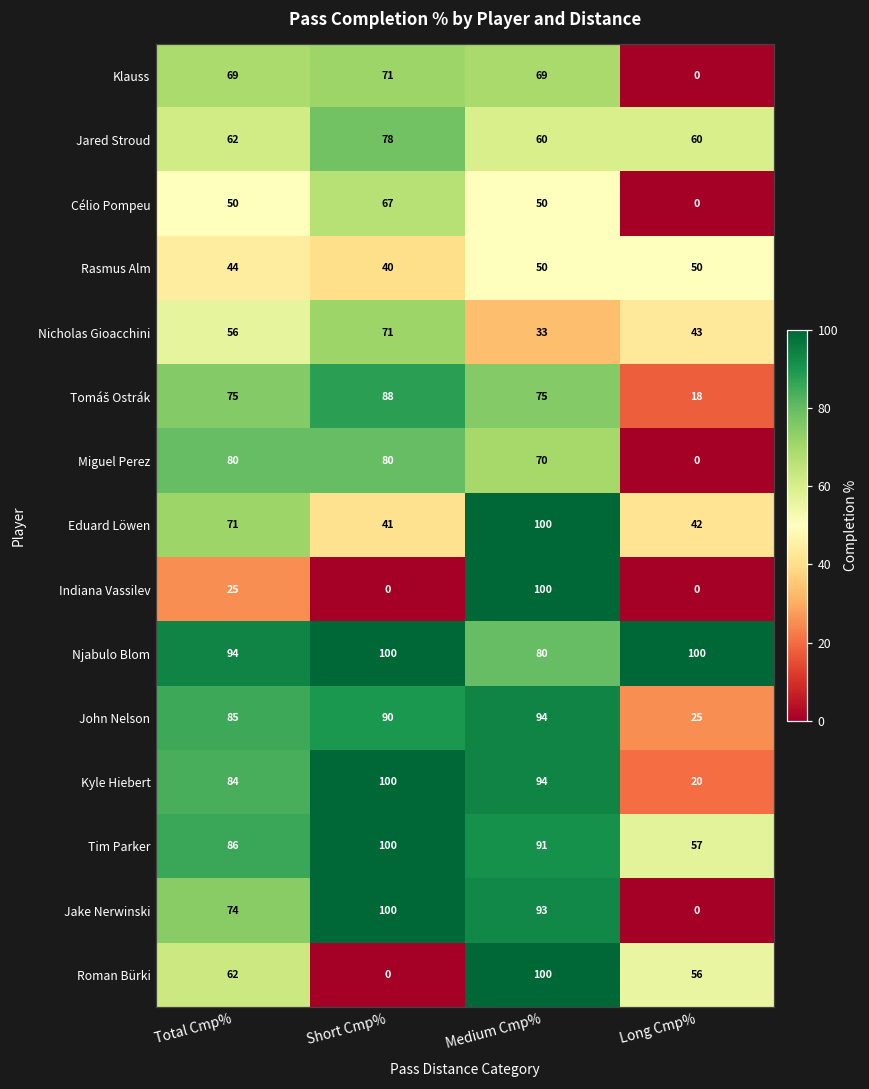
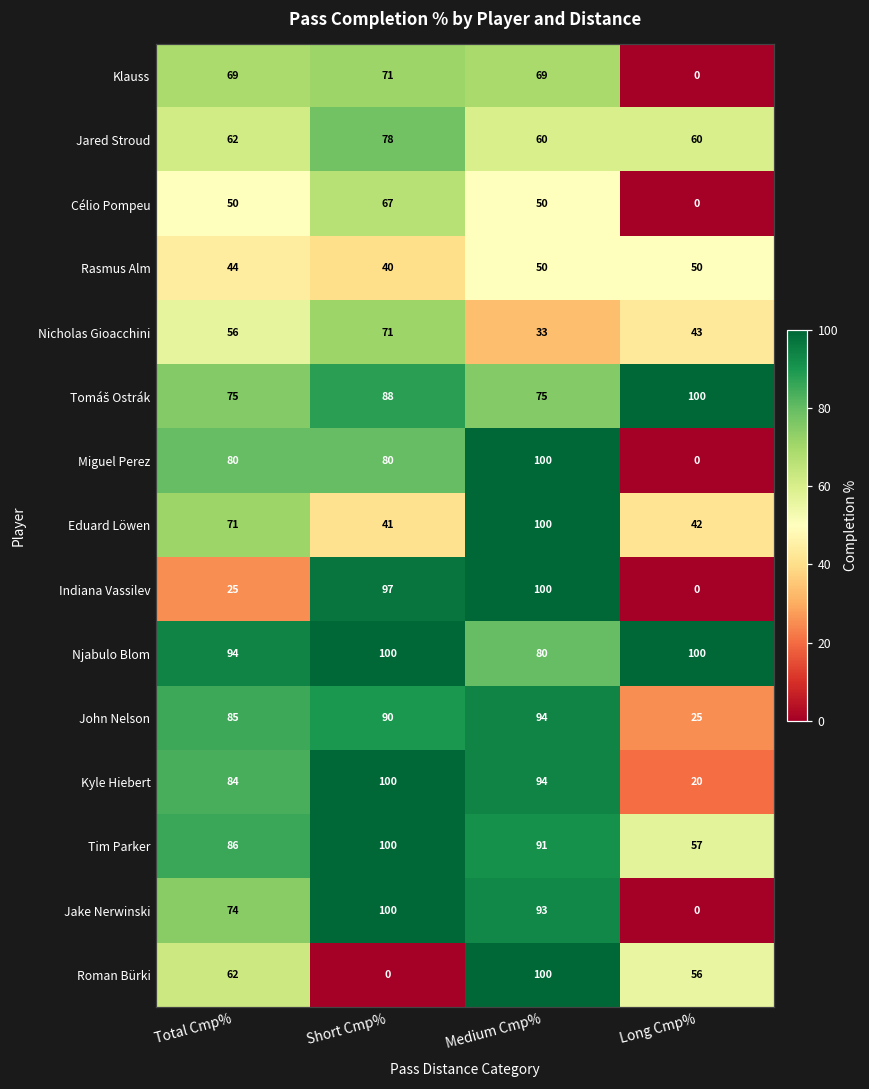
Tomáš Ostrák, Long Cmp%: 18 -> 100
Miguel Perez, Medium Cmp%: 70 -> 100
Indiana Vassilev, Short Cmp%: 0 -> 97
